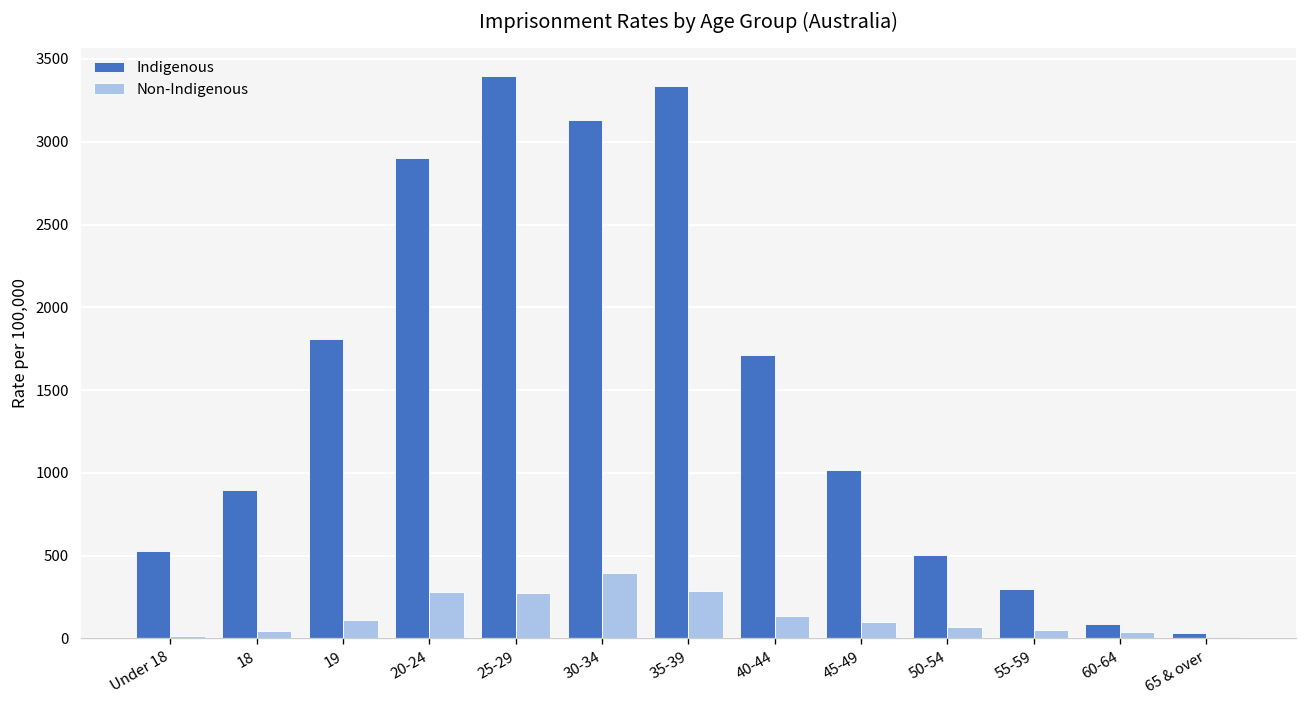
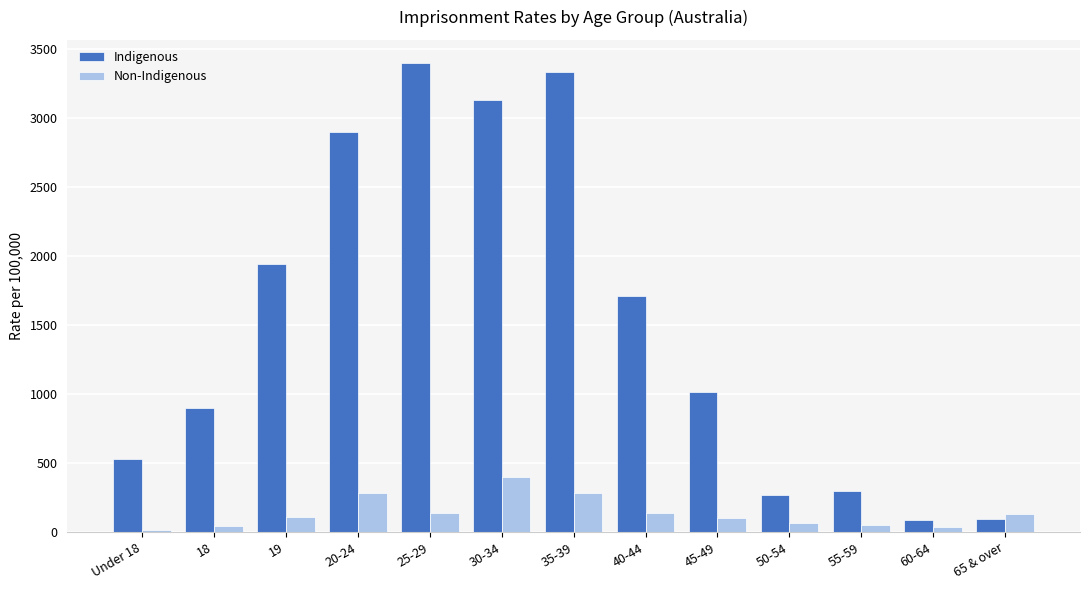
Indigenous, 19: 1810 -> 1940
Non-Indigenous, 25-29: 270 -> 140
Indigenous, 50-54: 510 -> 270
Indigenous, 65 & over: 30 -> 100
Non-Indigenous, 65 & over: 10 -> 130
